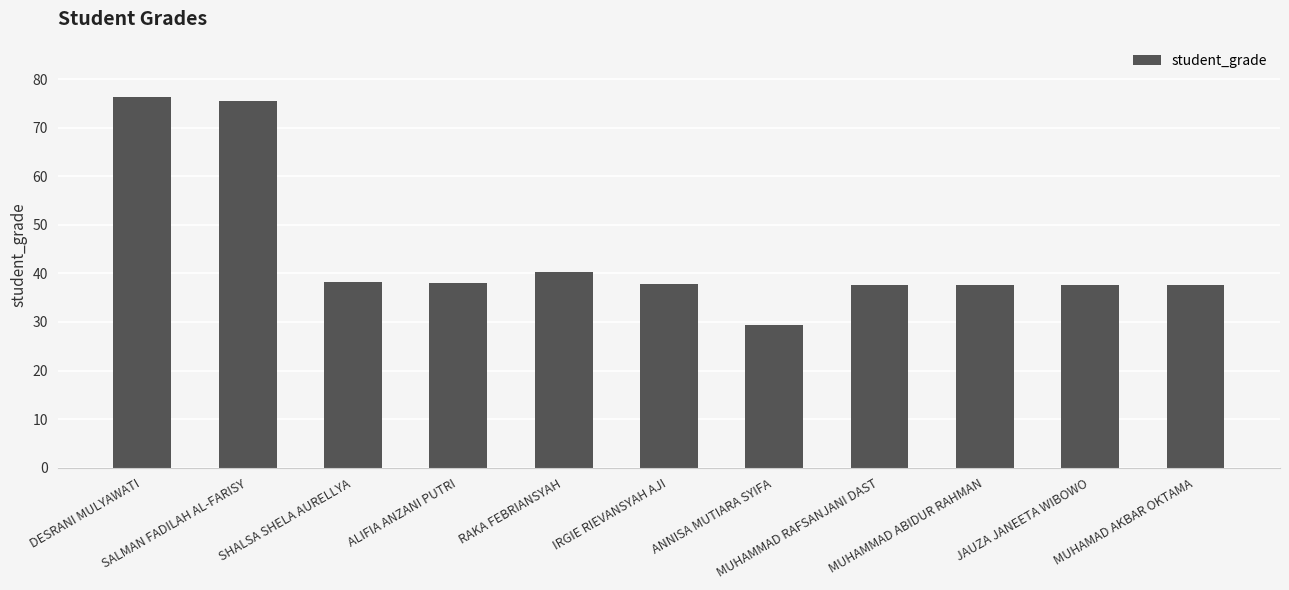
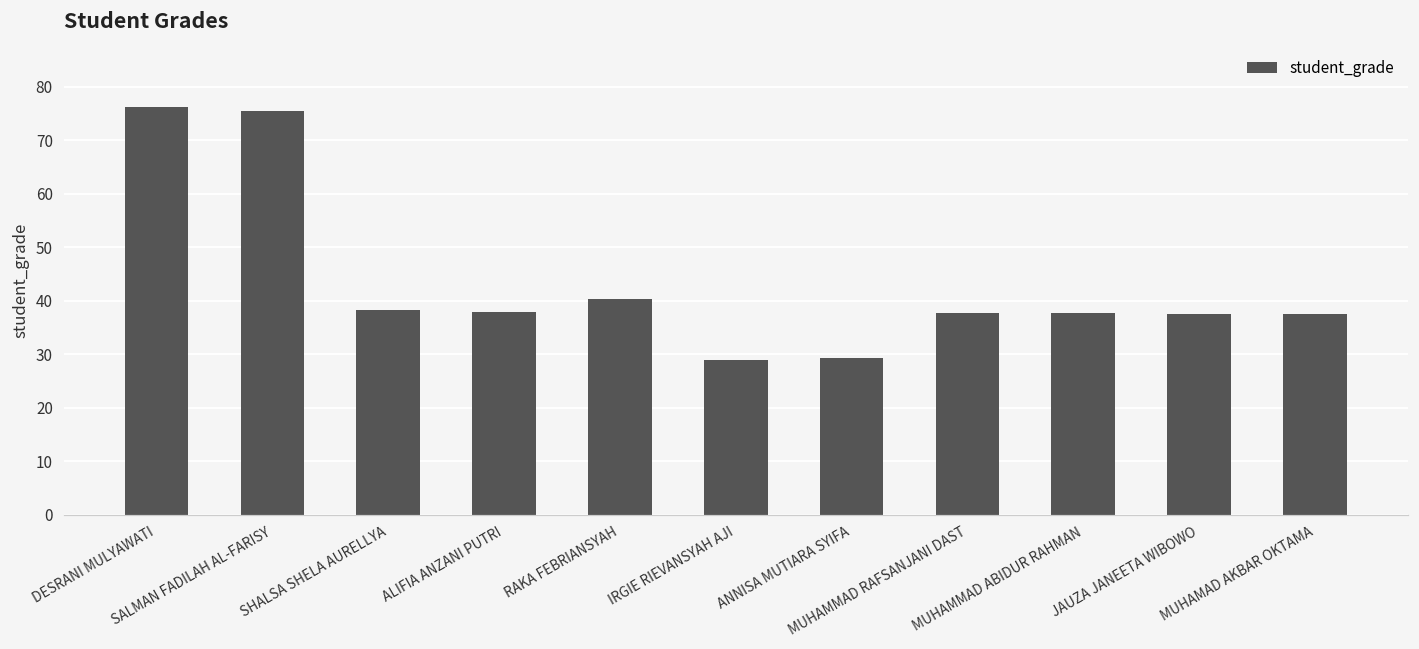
IRGIE RIEVANSYAH AJI: 38 -> 29
